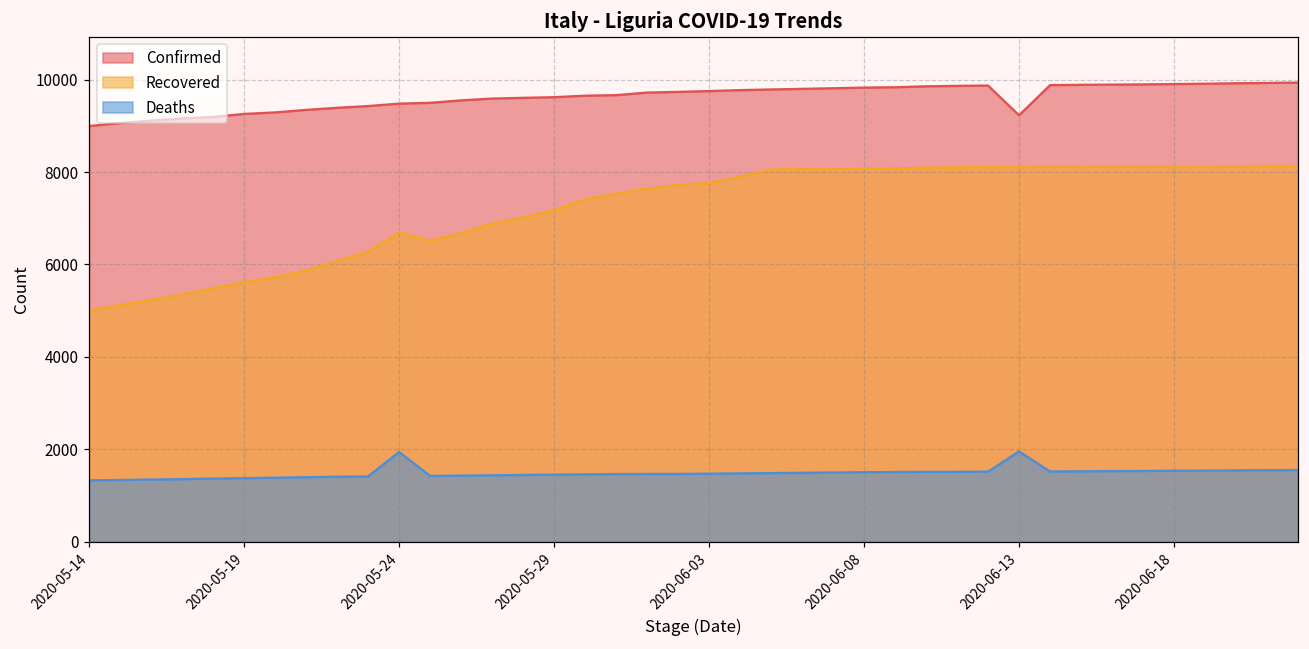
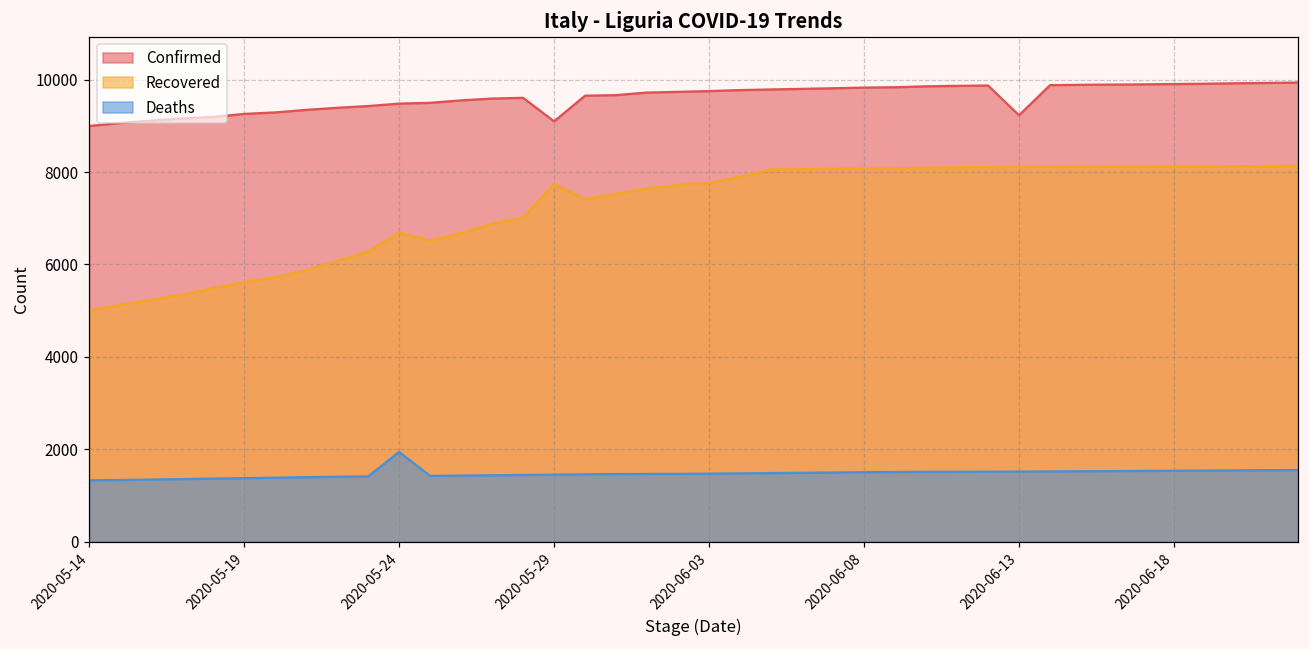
Confirmed, 2020-05-29: 9600 -> 9100
Recovered, 2020-05-29: 7200 -> 7700
Deaths, 2020-06-13: 2000 -> 1500
